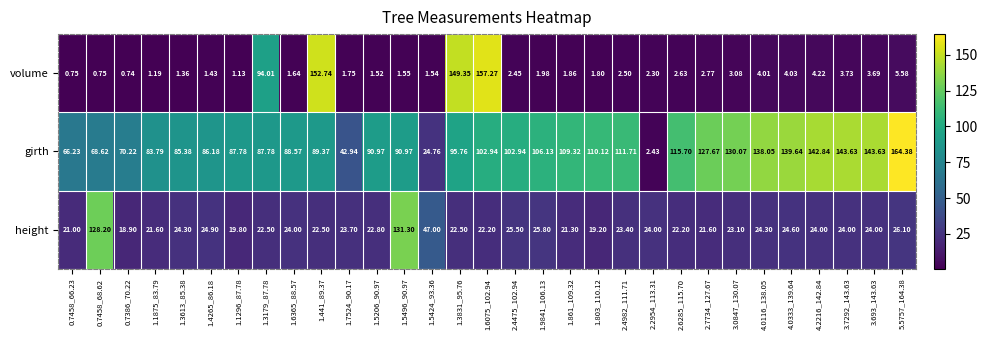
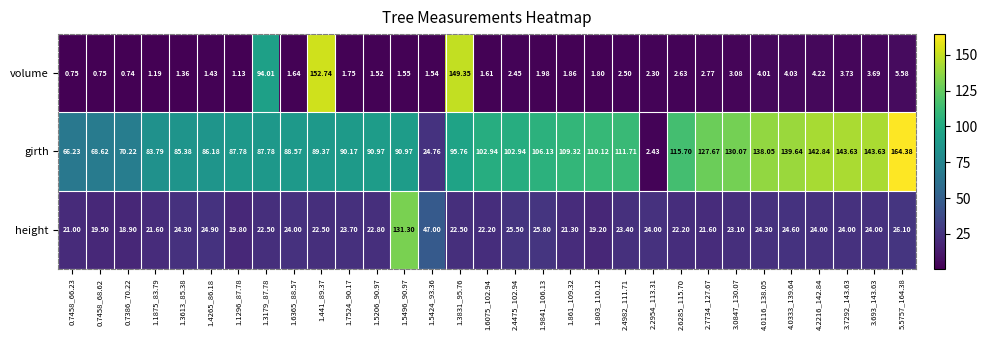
volume, 1.6075_102.94: 157.27 -> 1.61
girth, 1.7524_90.17: 42.94 -> 90.17
height, 0.7458_68.62: 128.20 -> 19.50
